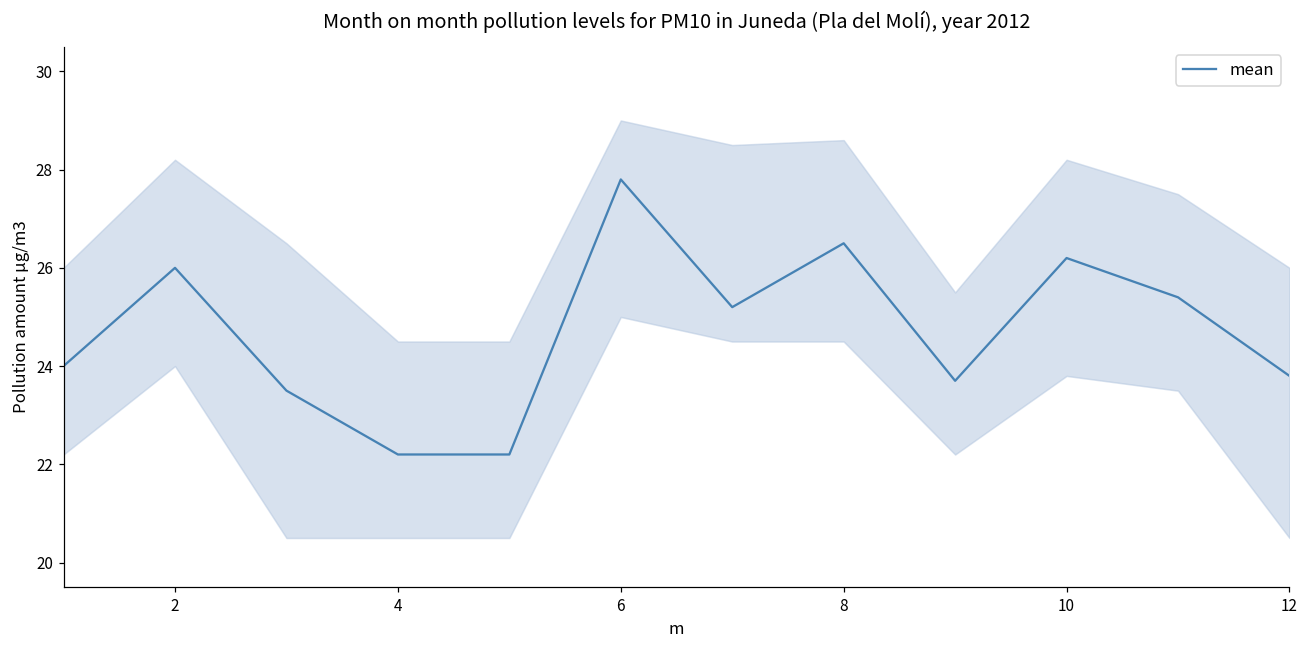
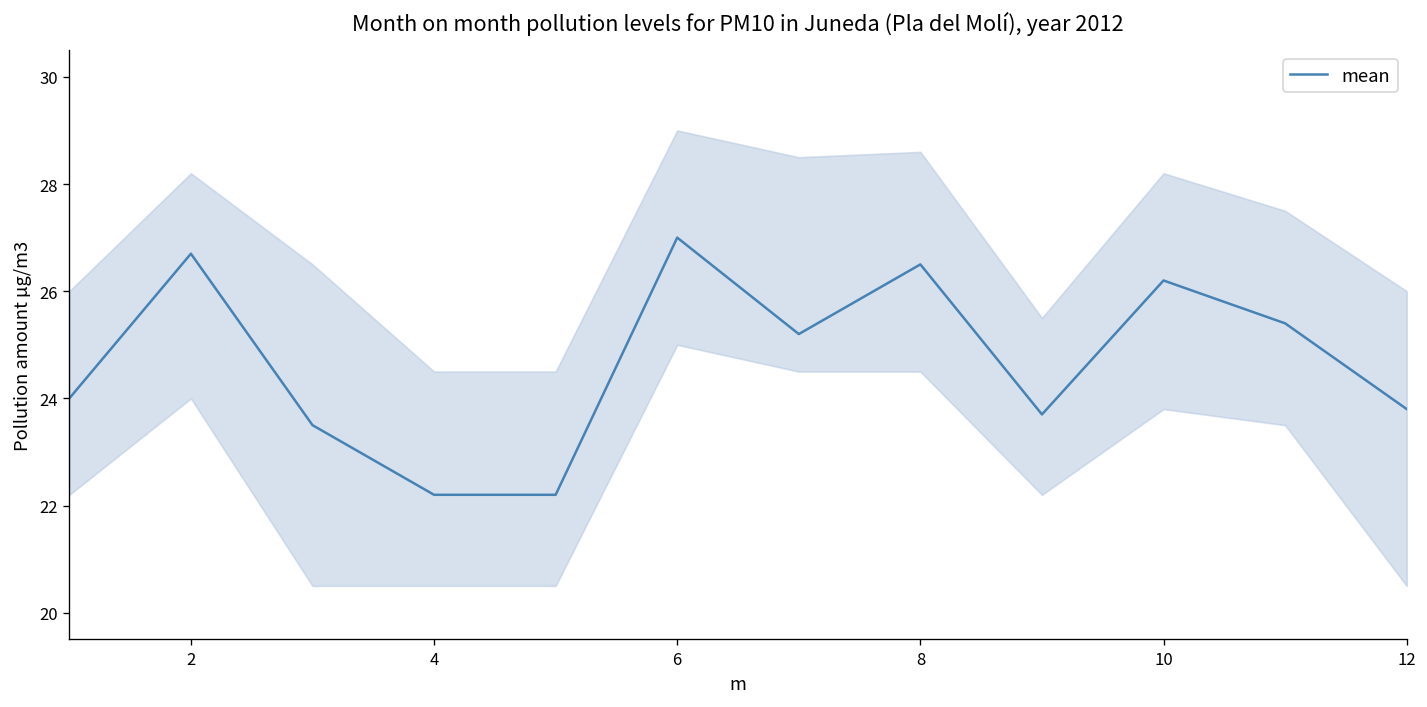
mean, 2: 26.0 -> 26.7
mean, 6: 27.8 -> 27.0
